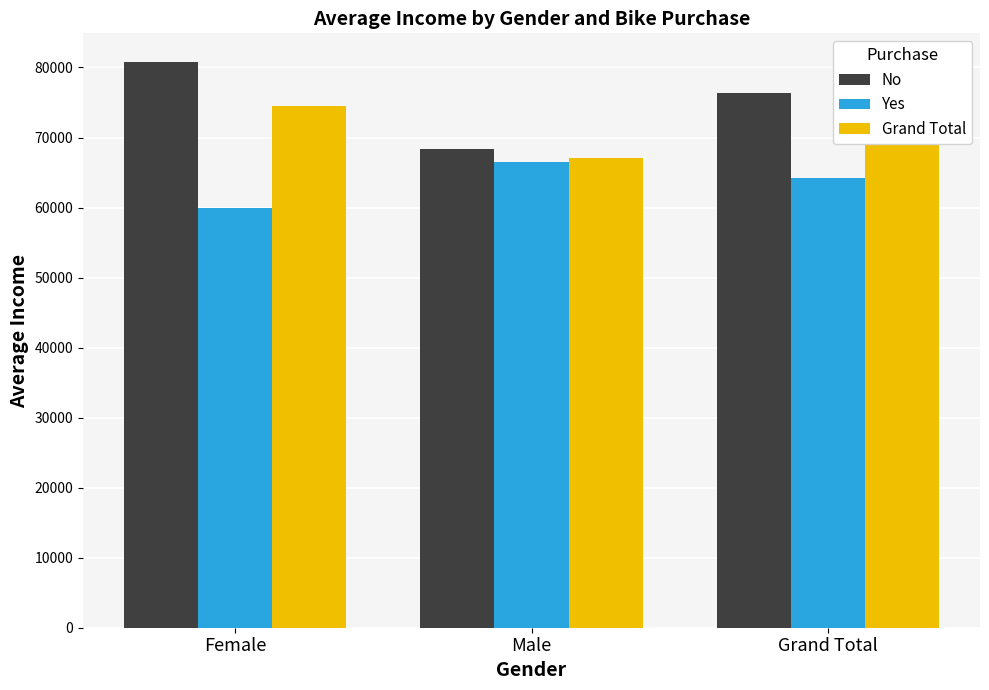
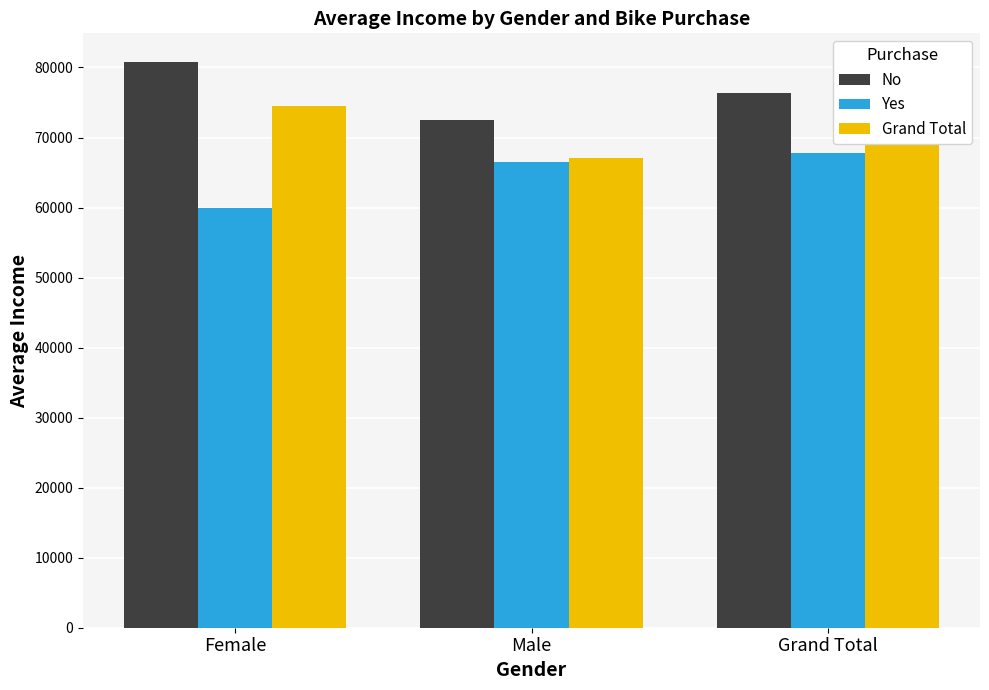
No, Male: 68000 -> 73000
Yes, Grand Total: 64000 -> 68000
